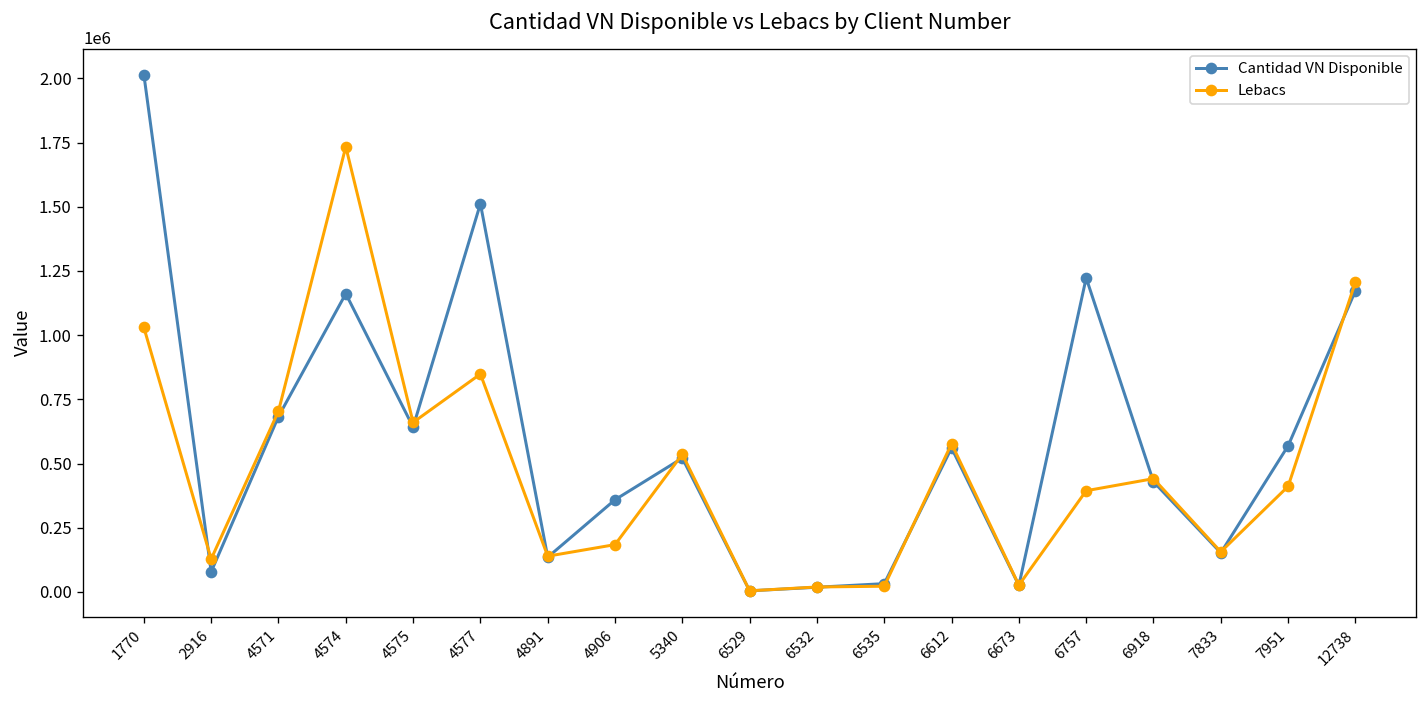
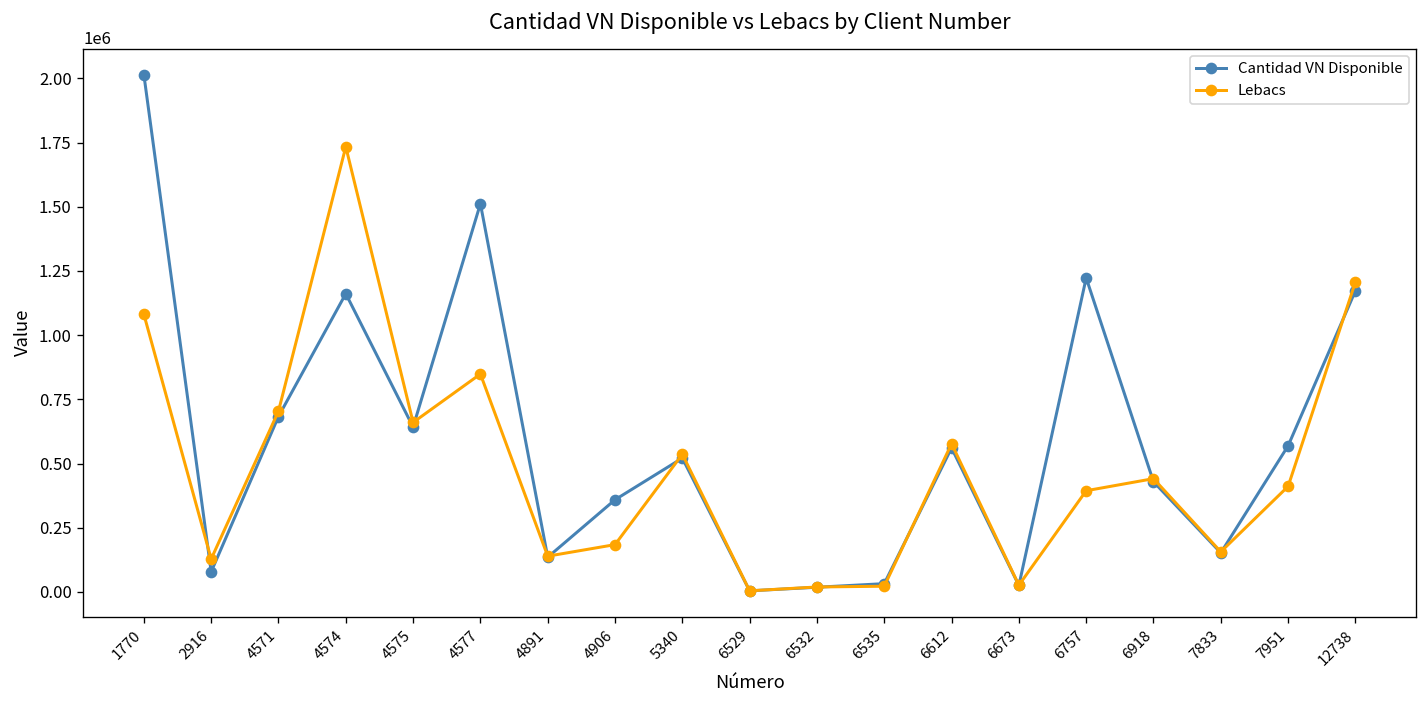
Lebacs, 1770: 1030000 -> 1080000
